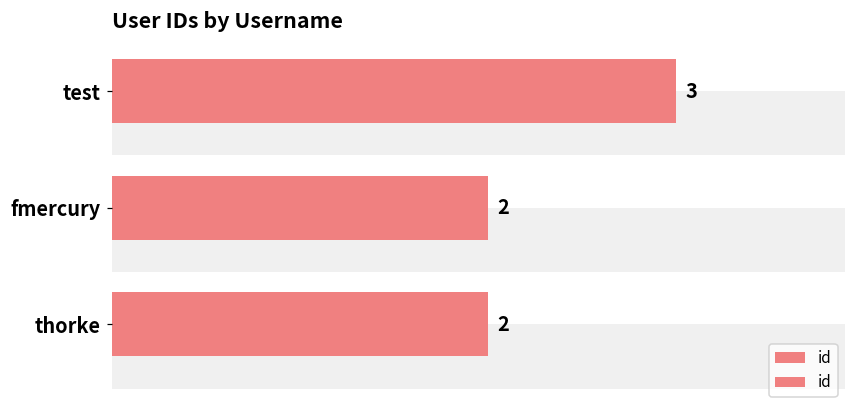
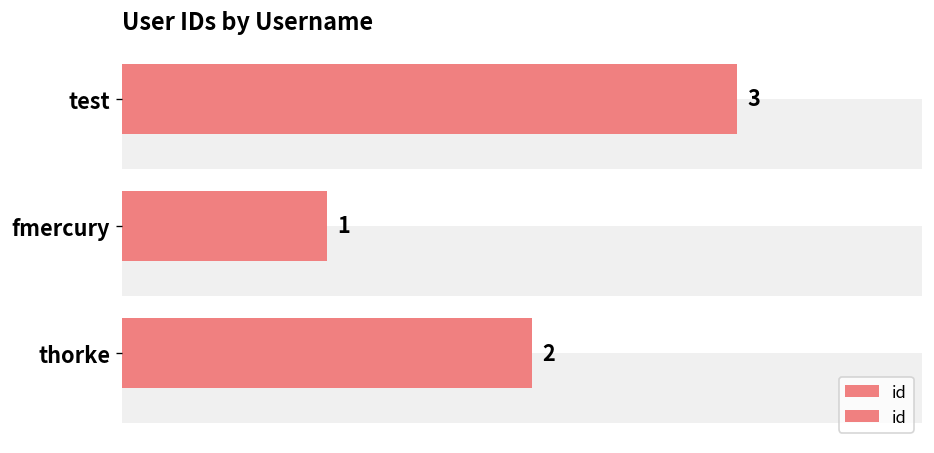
id, fmercury: 2 -> 1
